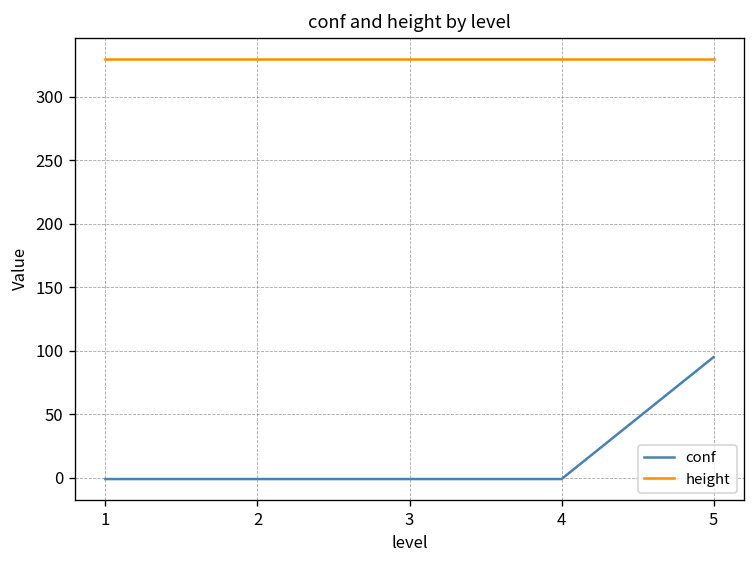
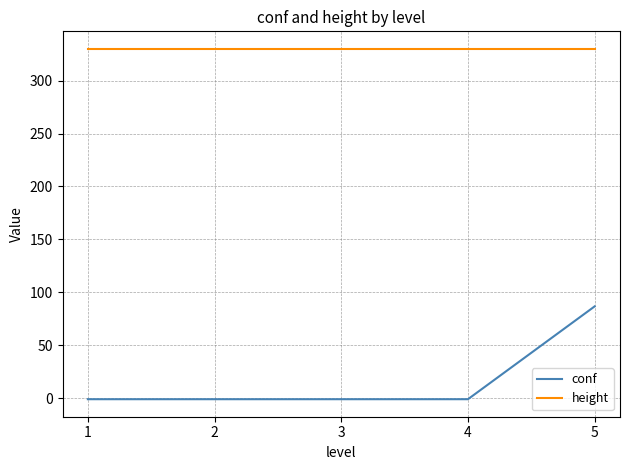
conf, 5: 95 -> 87
